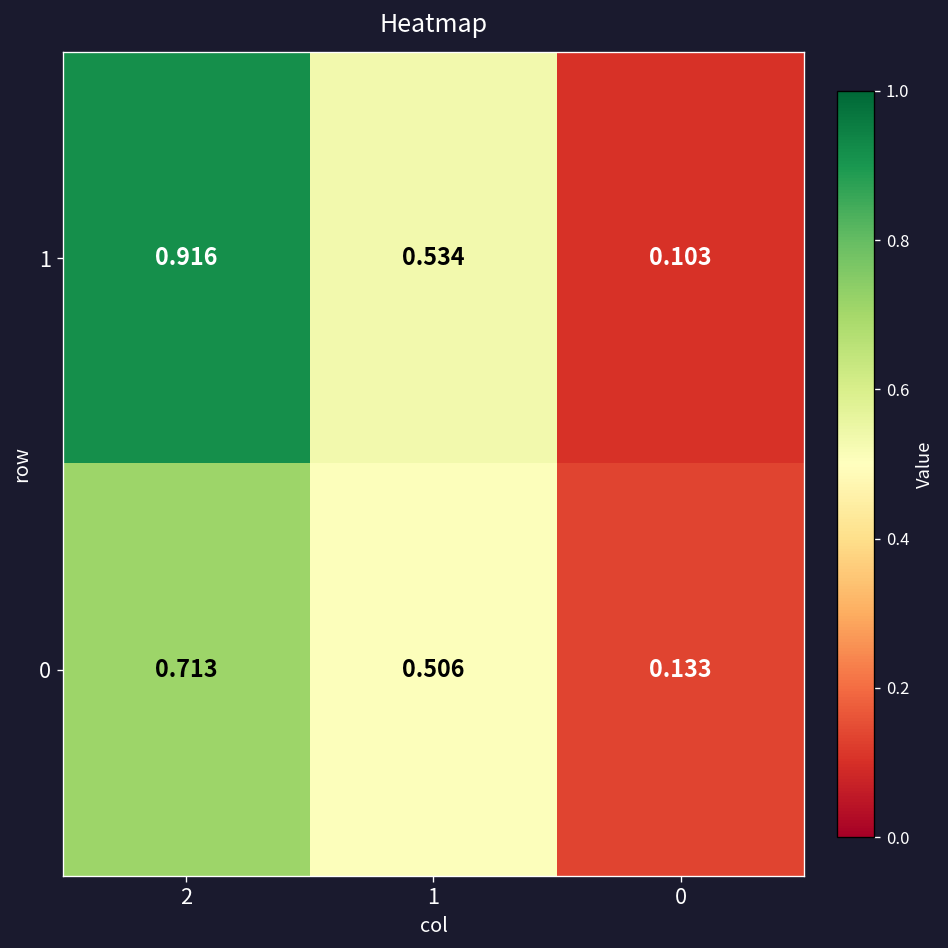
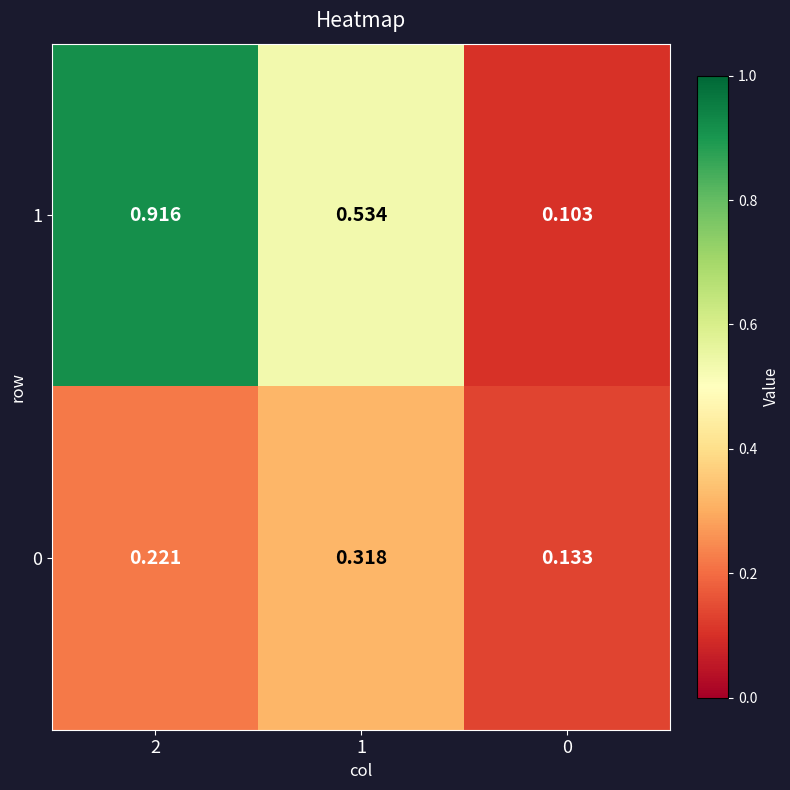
0, 2: 0.713 -> 0.221
0, 1: 0.506 -> 0.318
